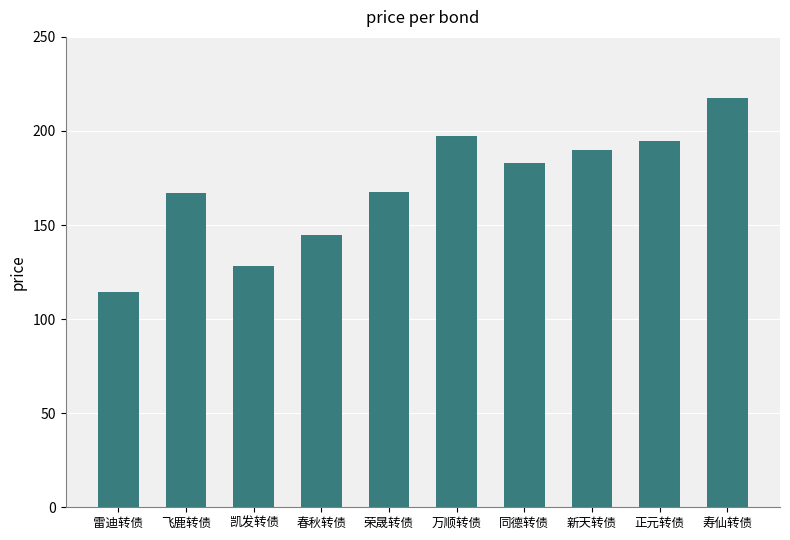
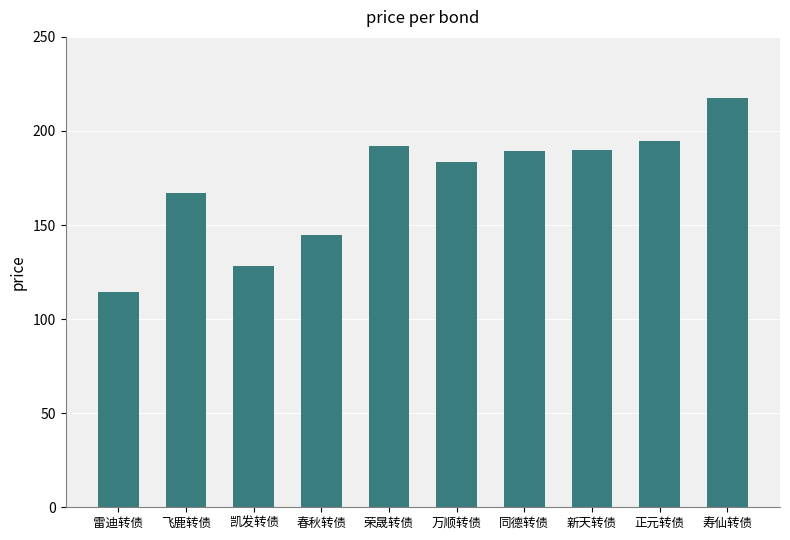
荣晟转债: 167 -> 192
万顺转债: 197 -> 183
同德转债: 183 -> 189
